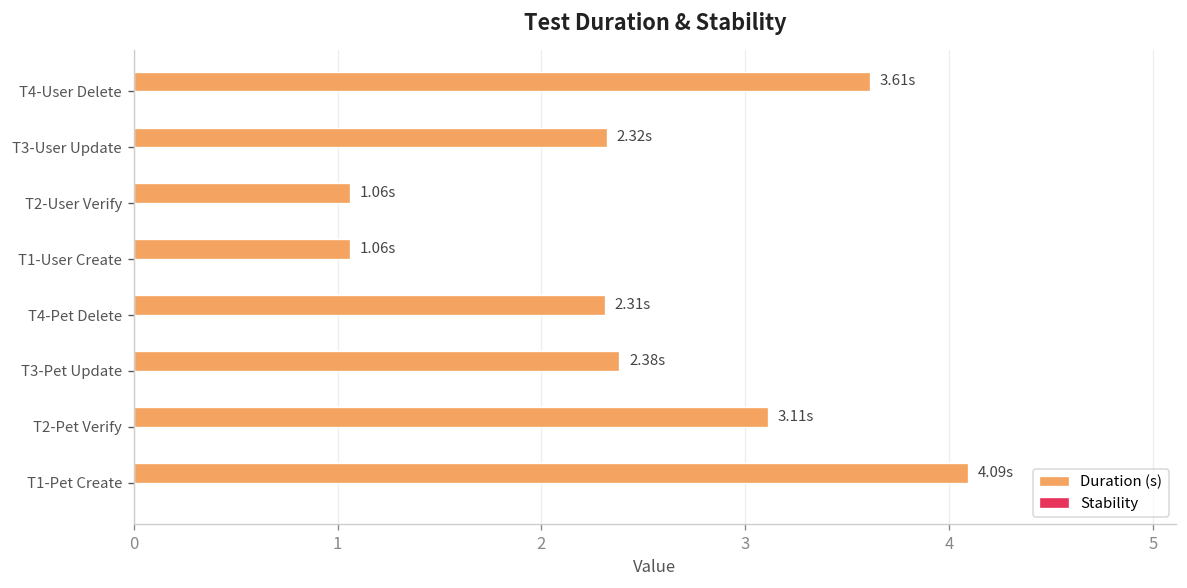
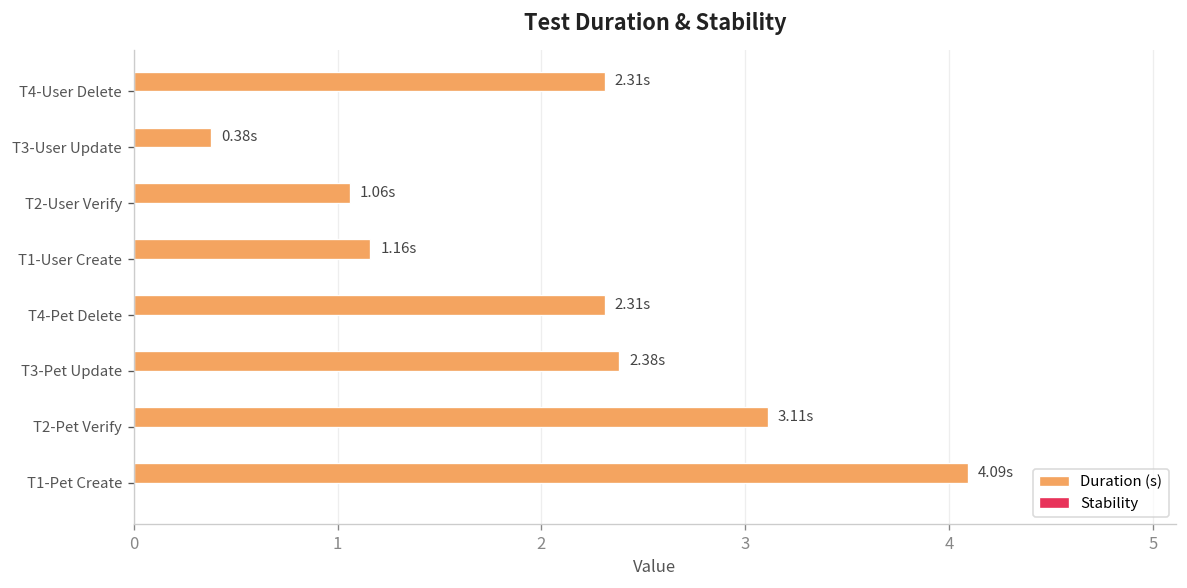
Duration (s), T4-User Delete: 3.61s -> 2.31s
Duration (s), T3-User Update: 2.32s -> 0.38s
Duration (s), T1-User Create: 1.06s -> 1.16s
